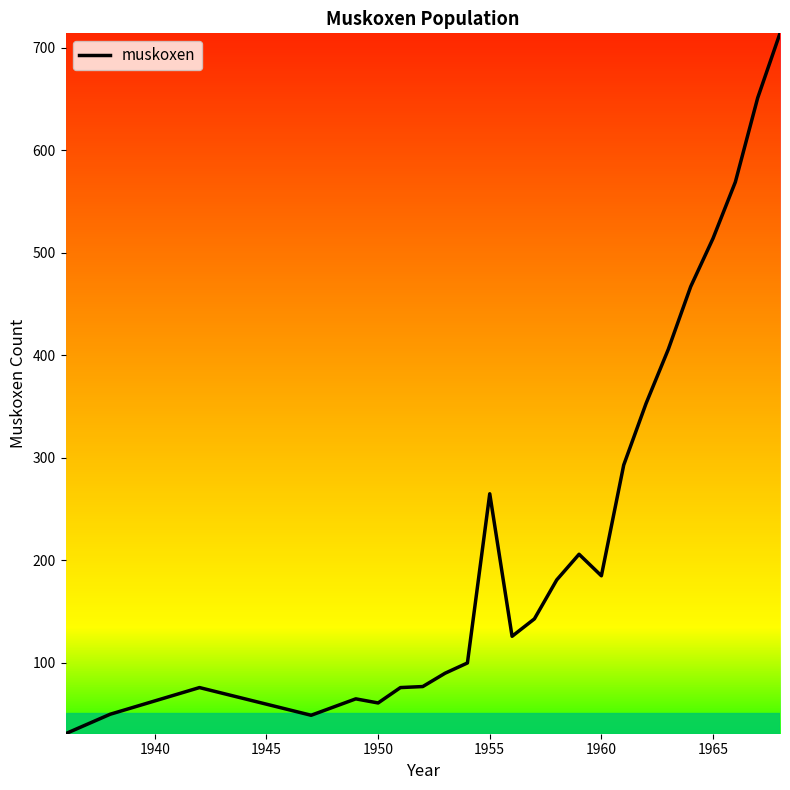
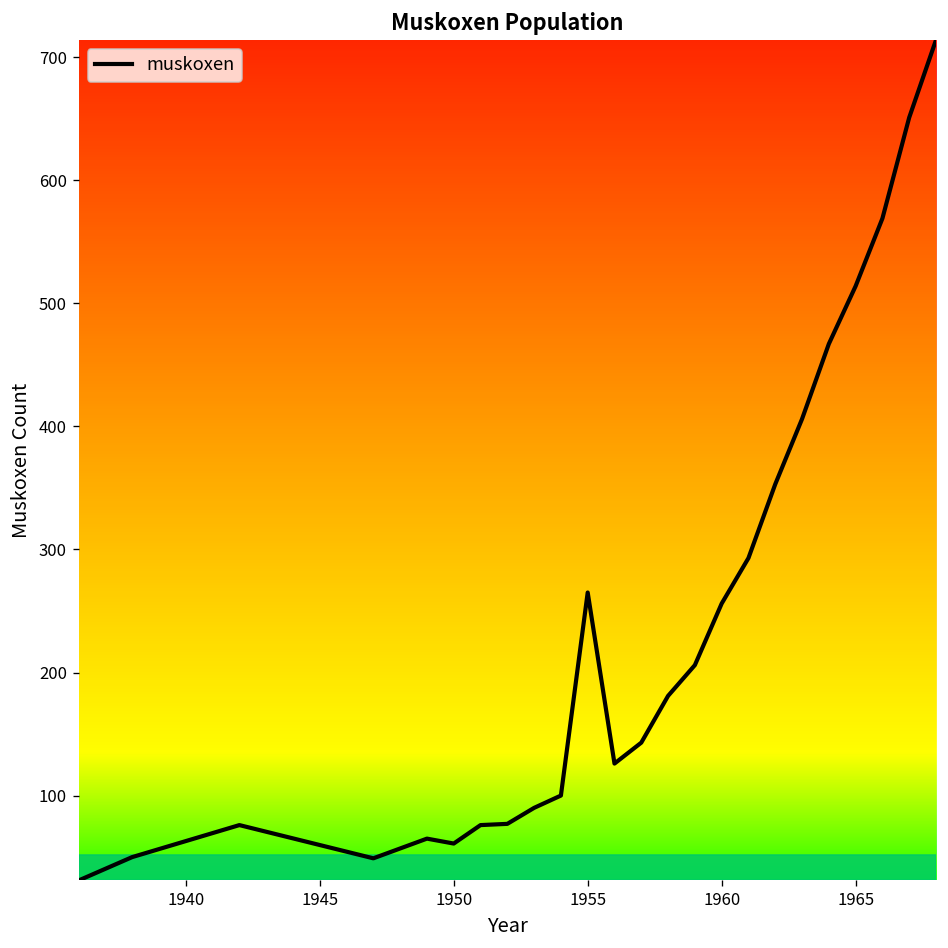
1960: 185 -> 256
